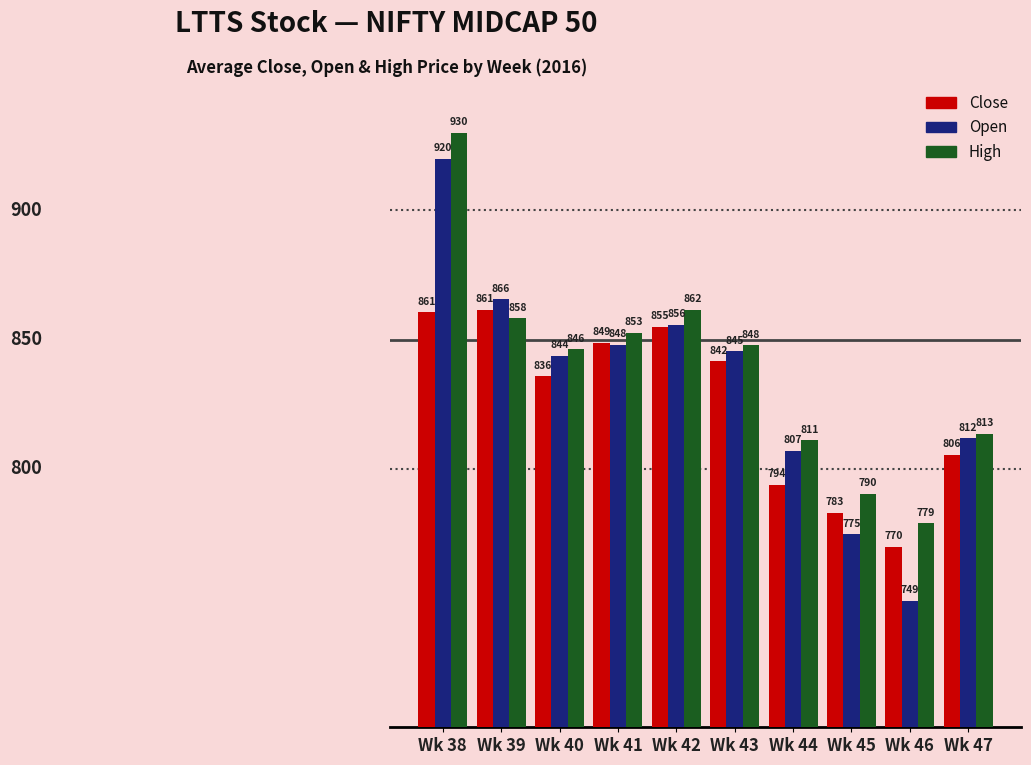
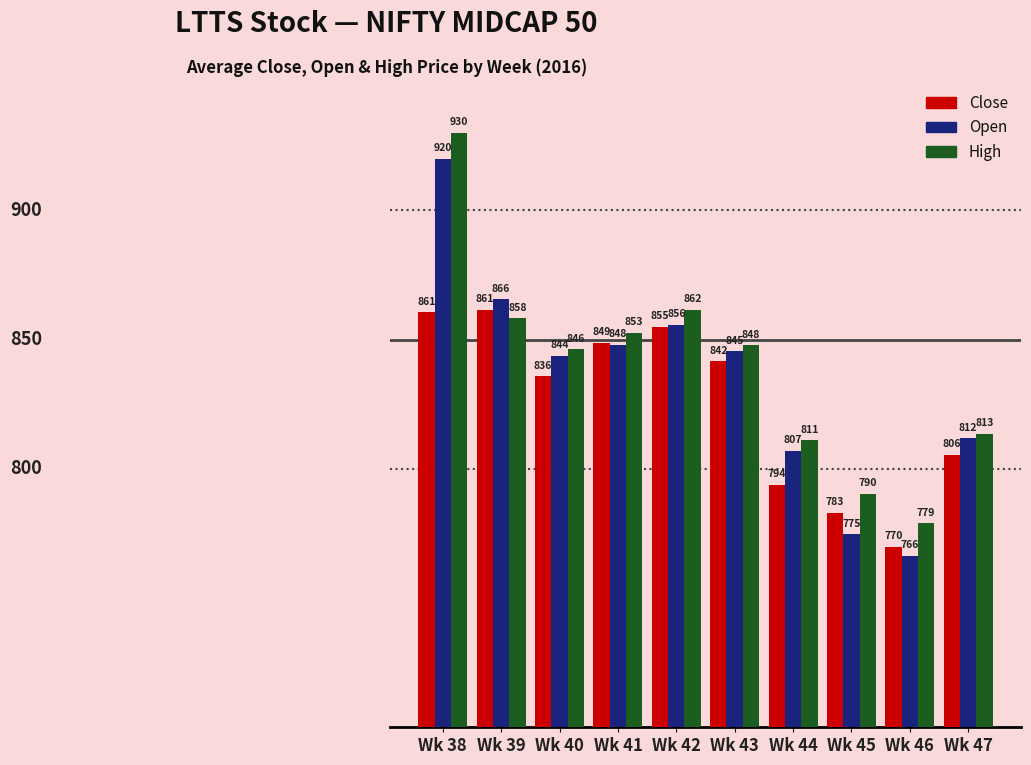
Open, Wk 46: 749 -> 766
